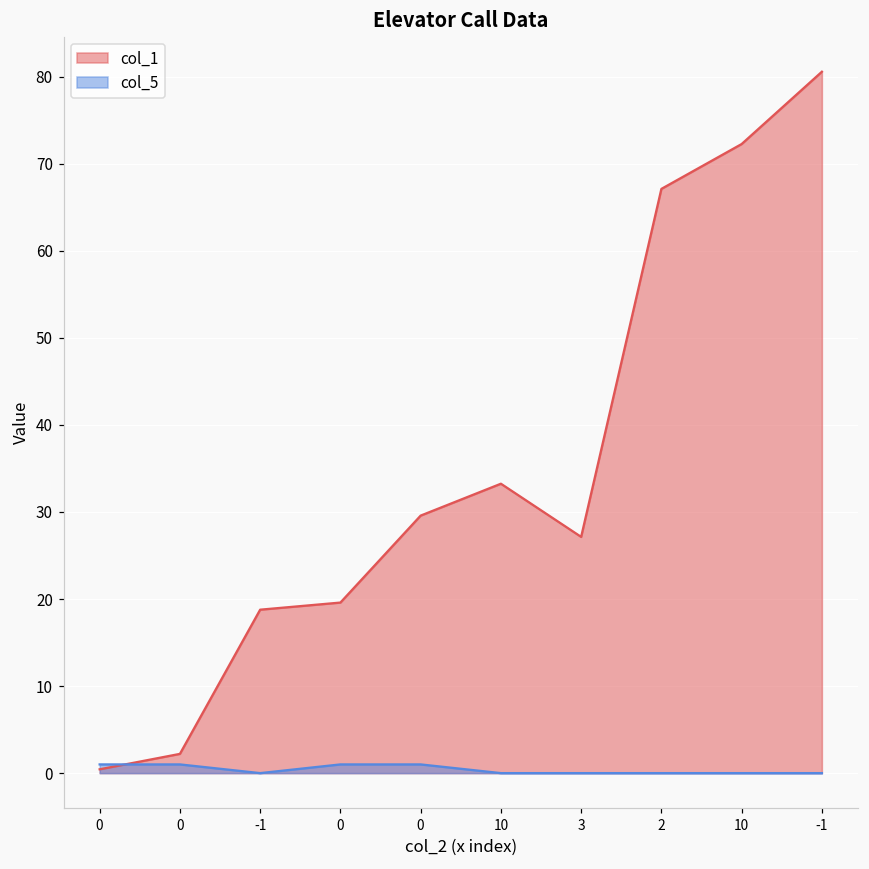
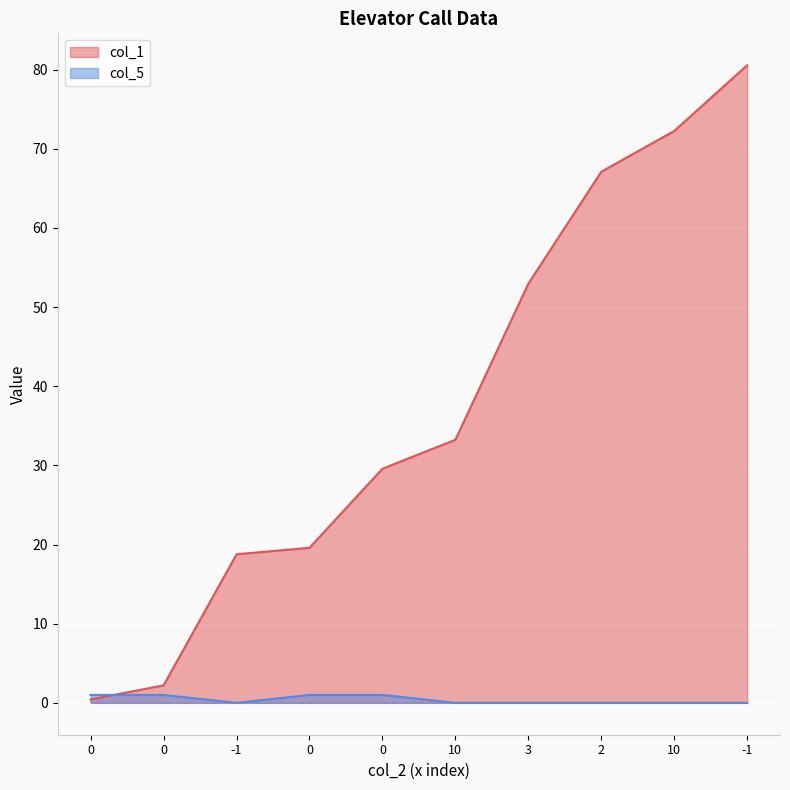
col_1, 3: 27 -> 53
